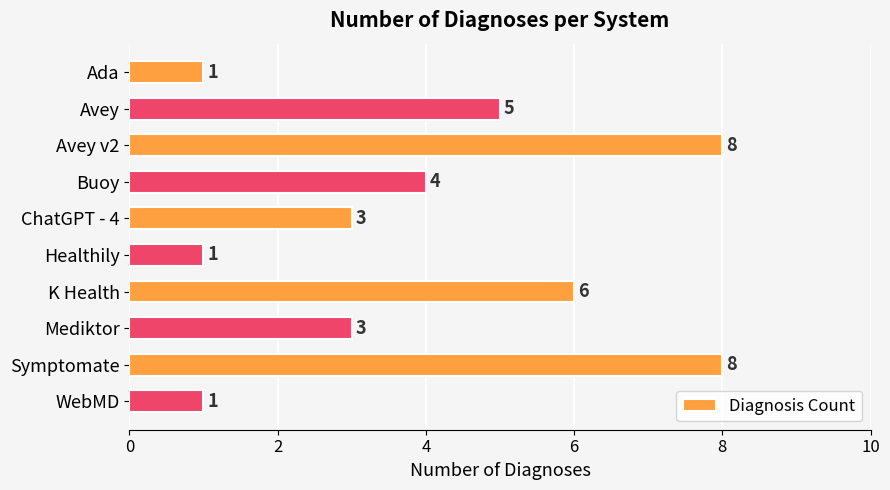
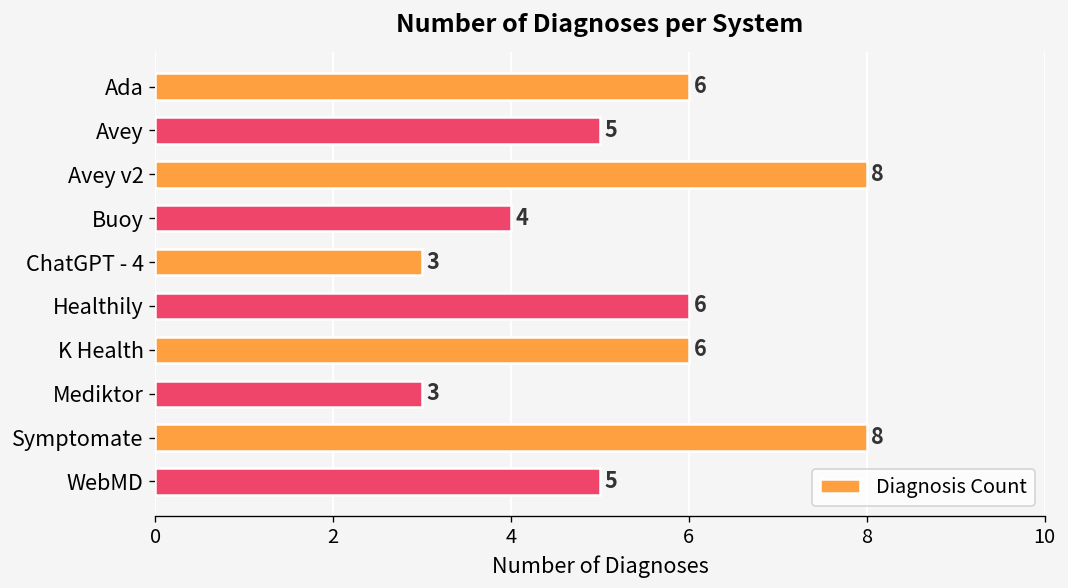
Ada: 1 -> 6
Healthily: 1 -> 6
WebMD: 1 -> 5
